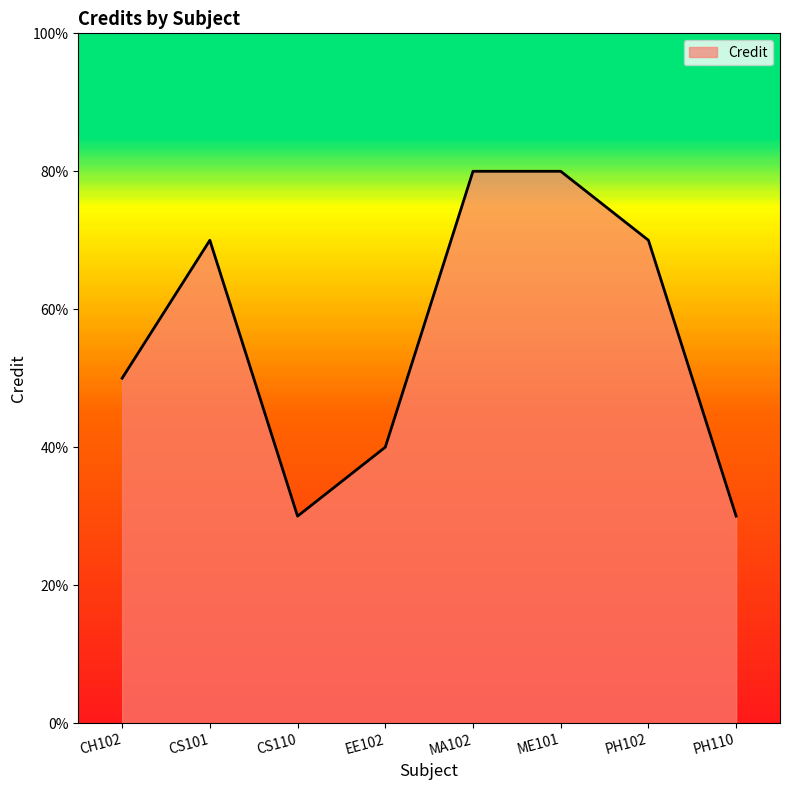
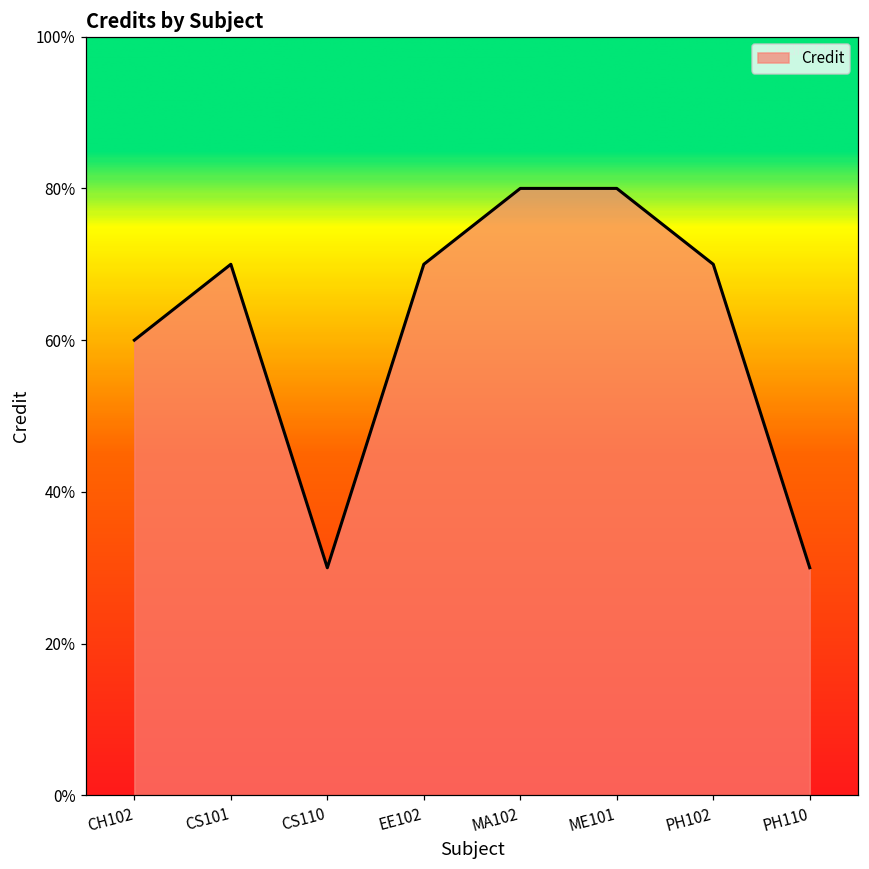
CH102: 50% -> 60%
EE102: 40% -> 70%
